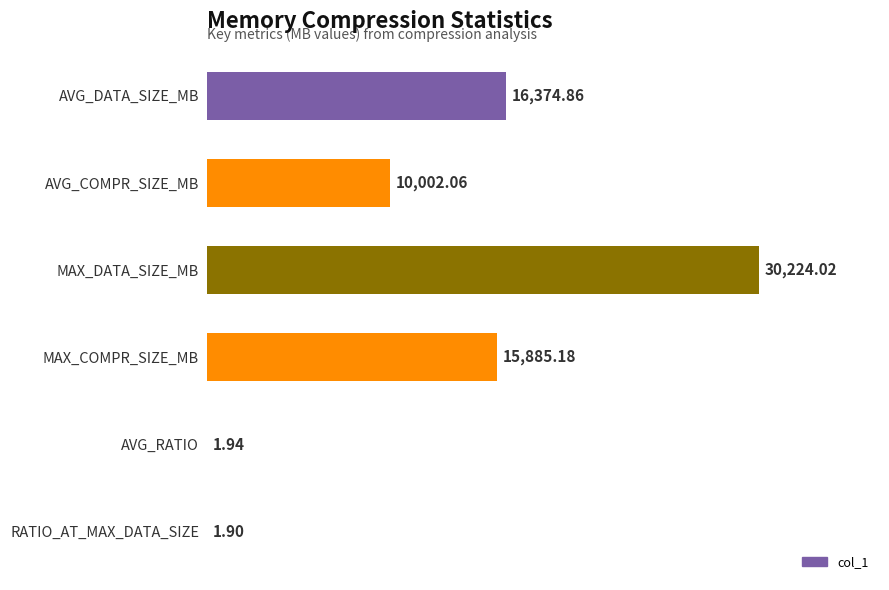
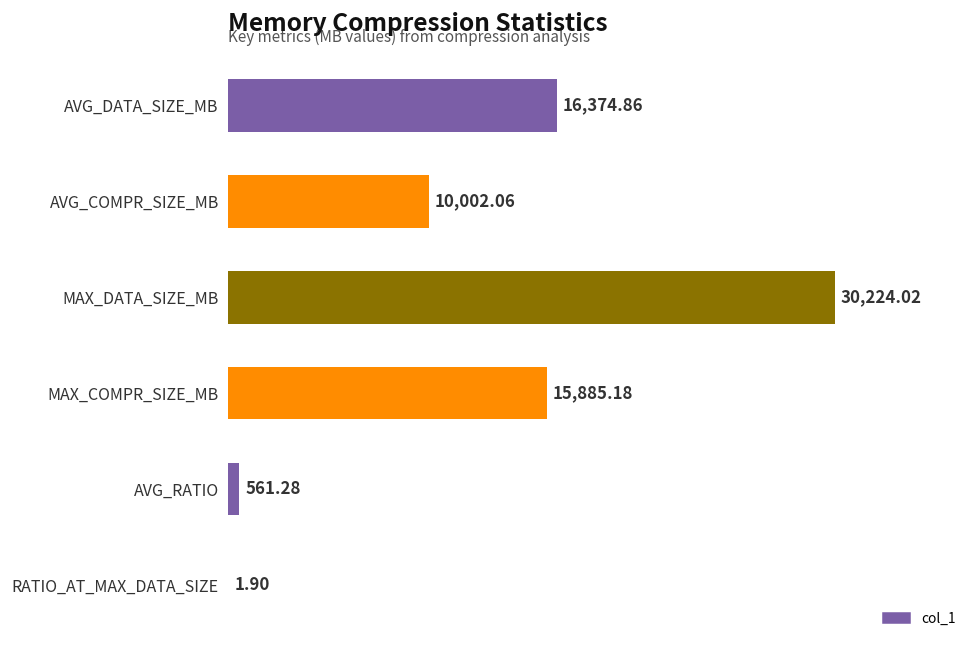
AVG_RATIO: 1.94 -> 561.28
